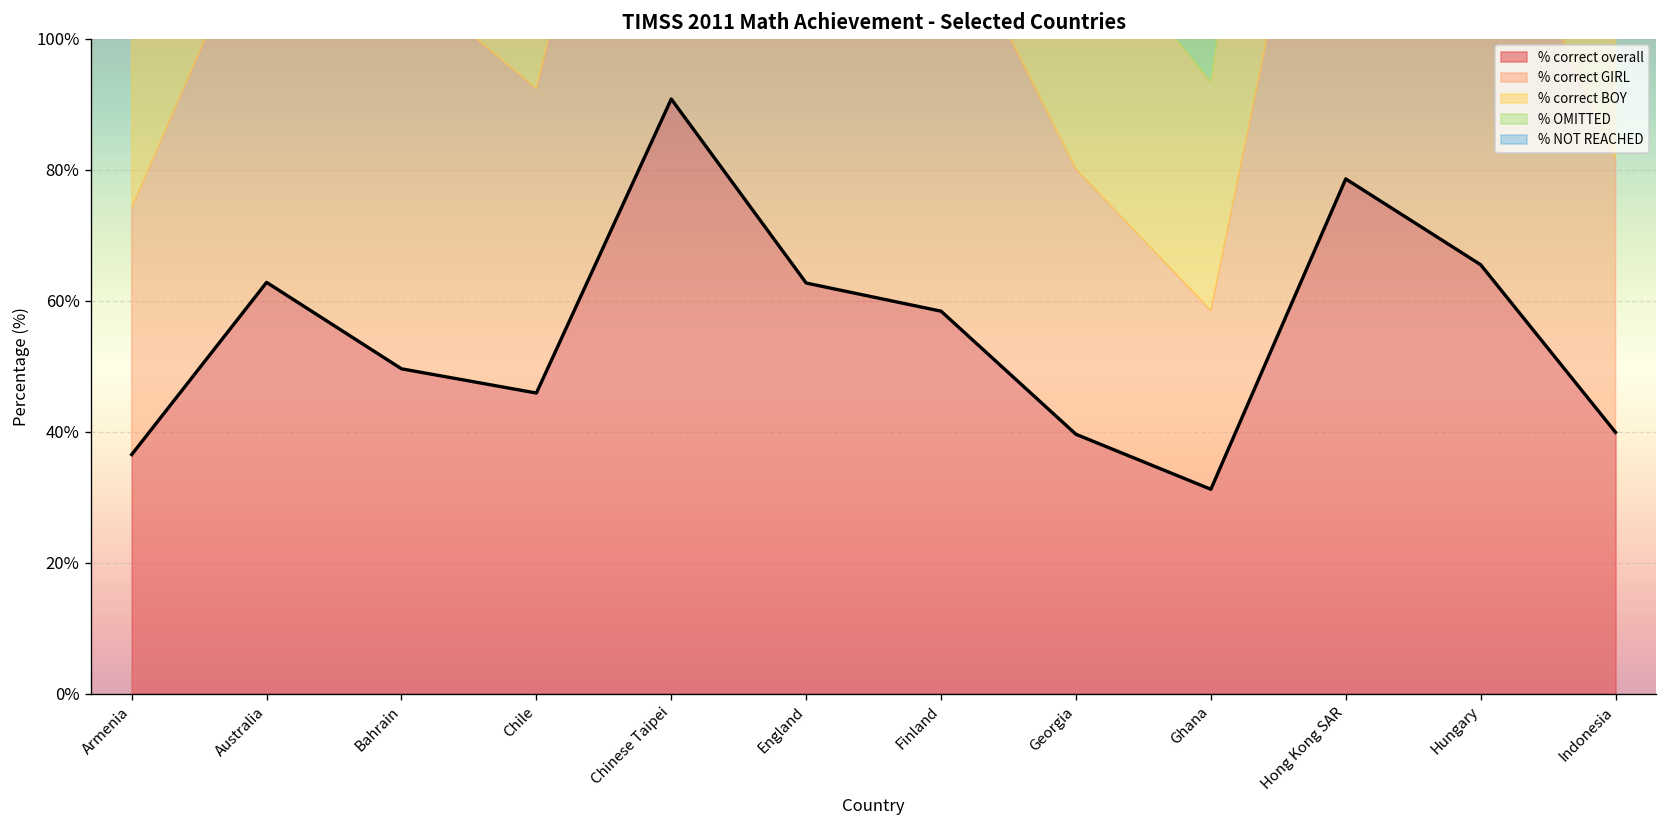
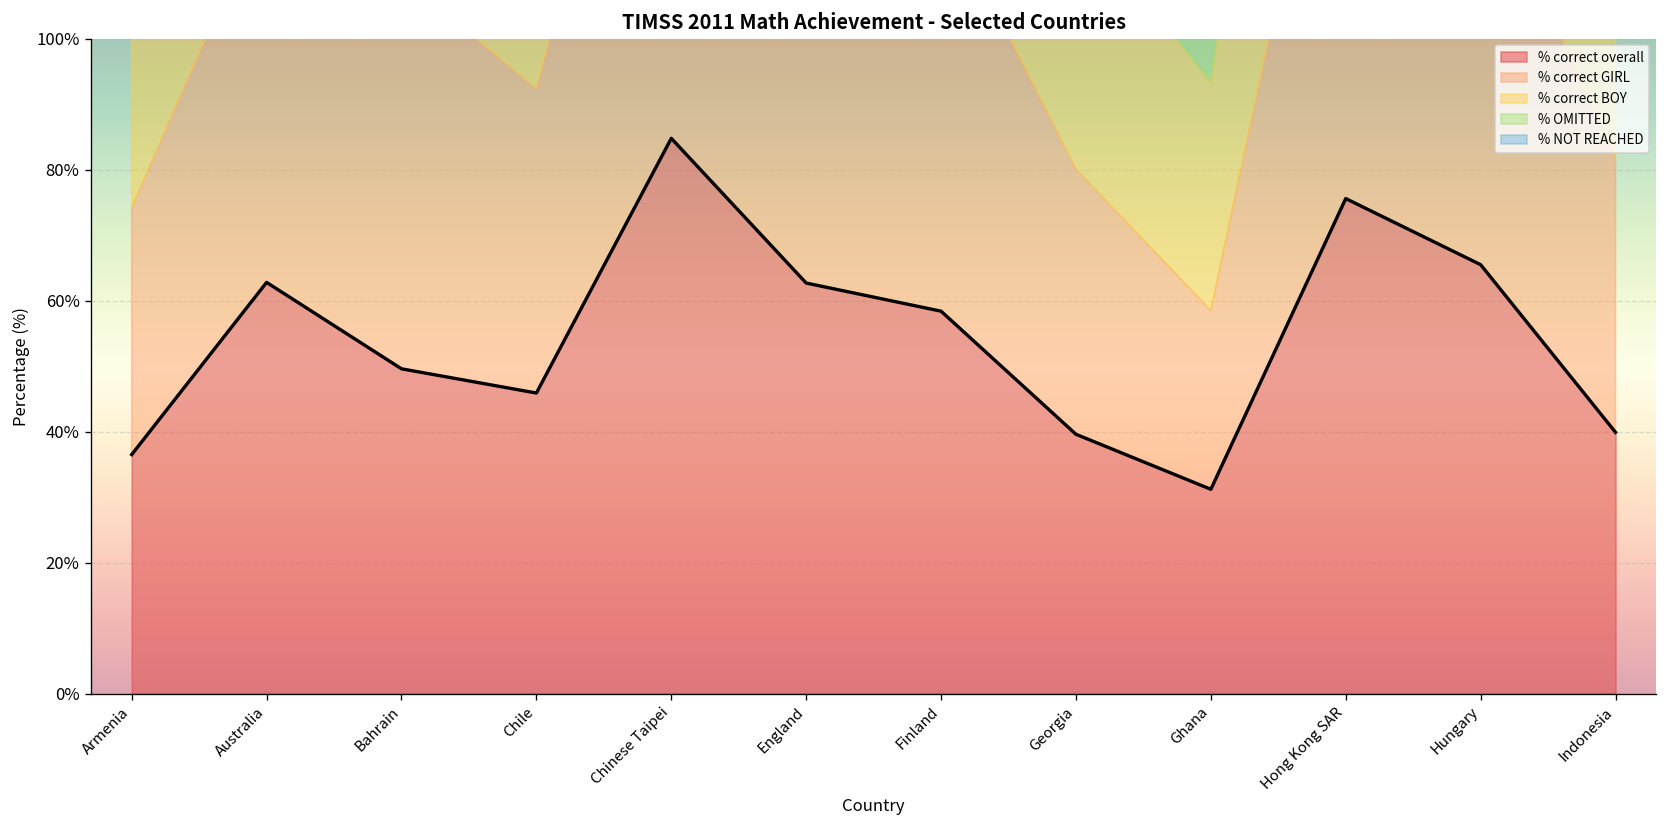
% correct overall, Chinese Taipei: 91% -> 85%
% correct overall, Hong Kong SAR: 79% -> 76%
